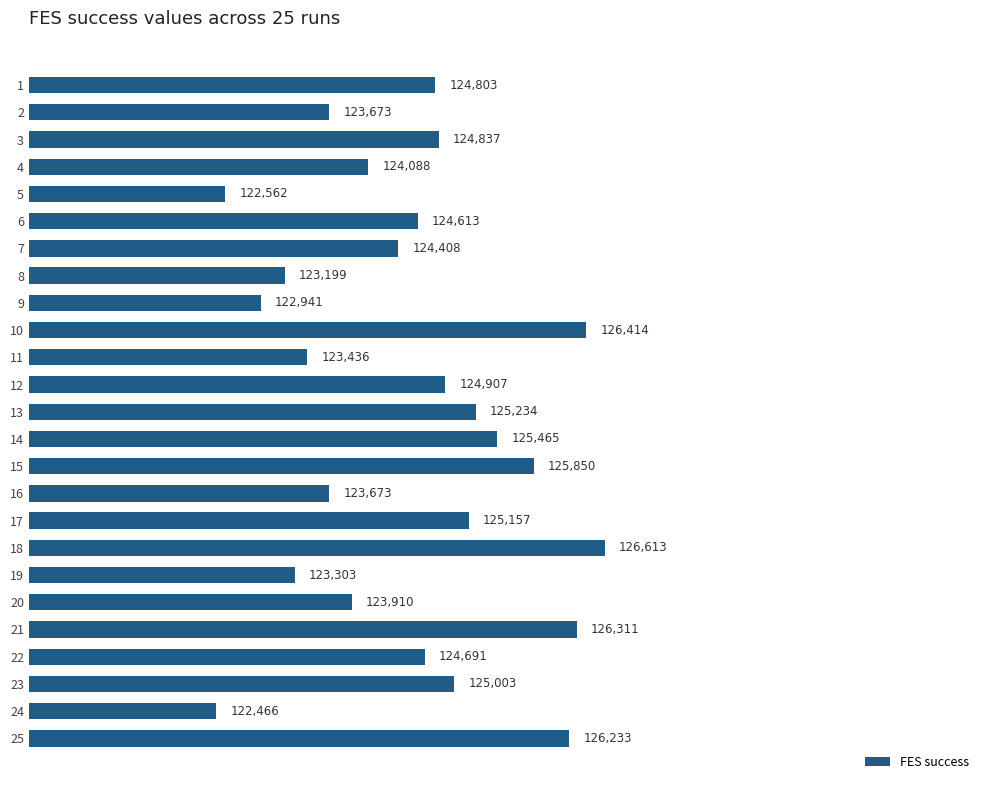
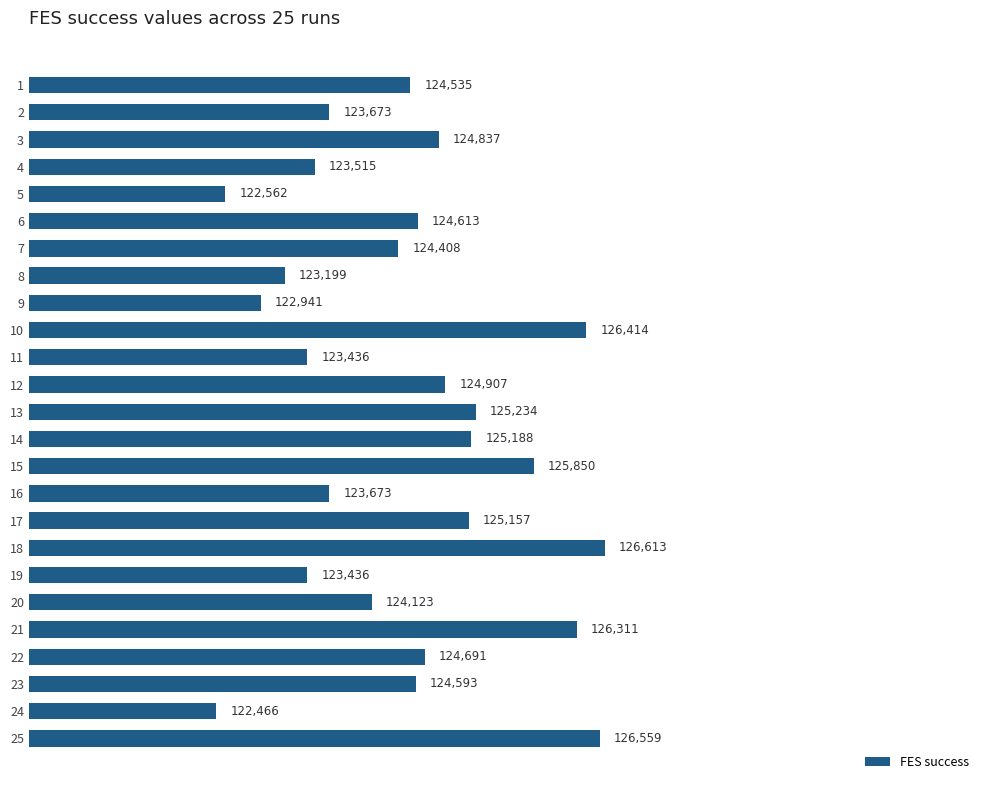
1: 124,803 -> 124,535
4: 124,088 -> 123,515
14: 125,465 -> 125,188
19: 123,303 -> 123,436
20: 123,910 -> 124,123
23: 125,003 -> 124,593
25: 126,233 -> 126,559
